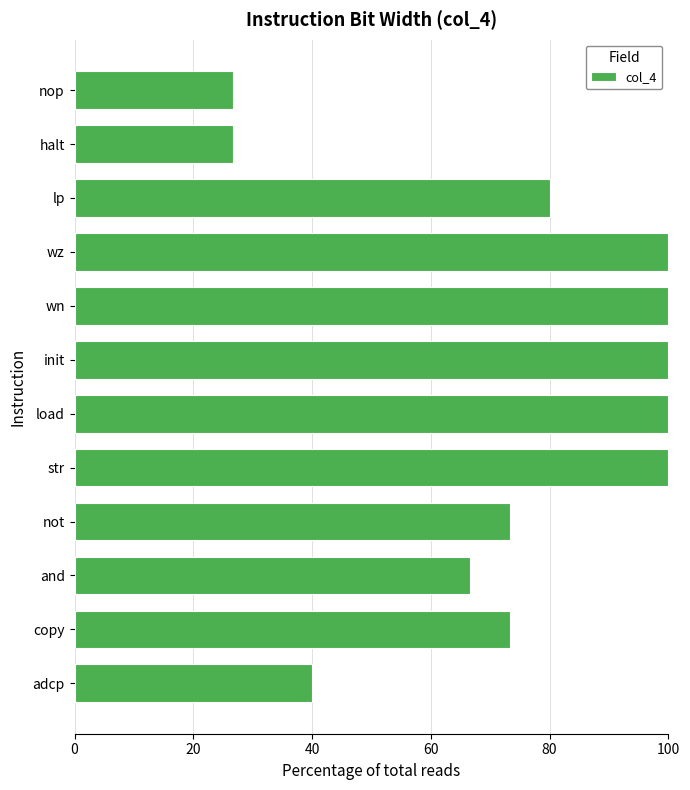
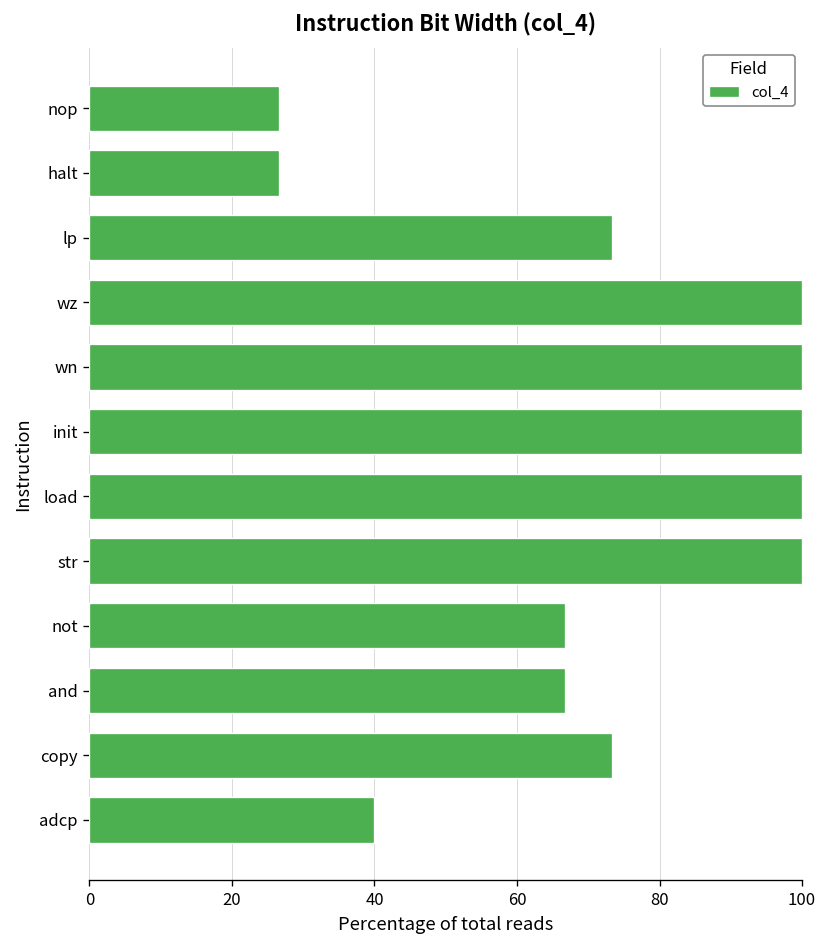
lp: 80 -> 73
not: 73 -> 67
